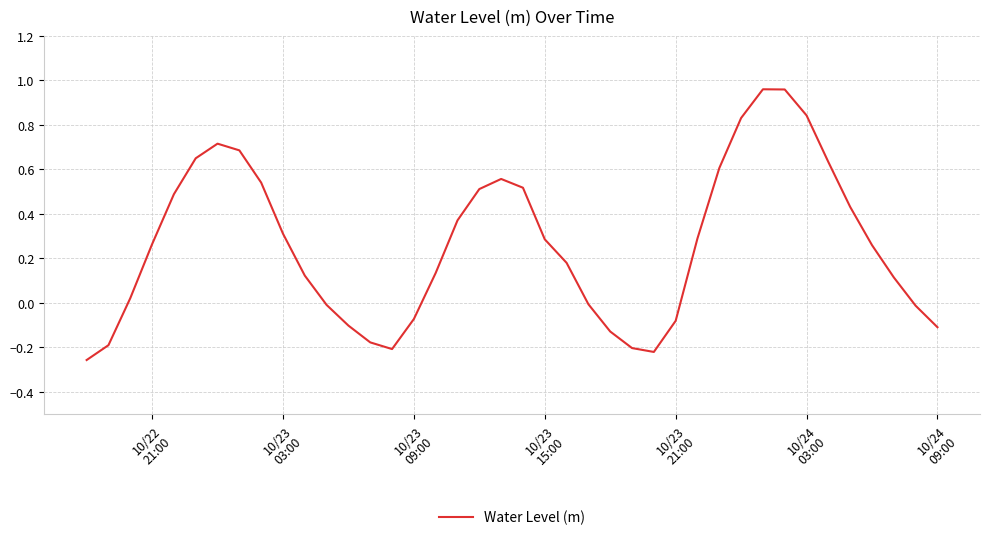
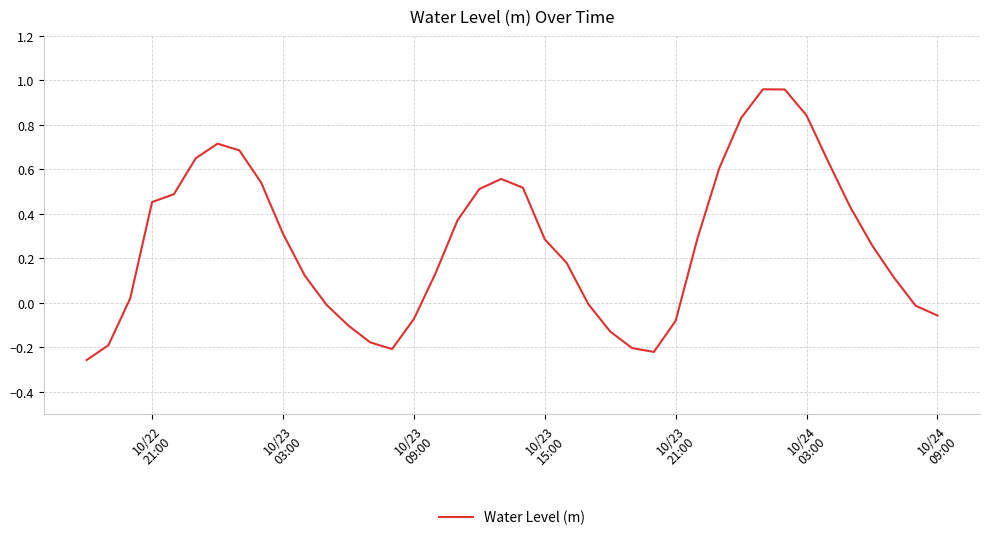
10/22 21:00: 0.26 -> 0.45
10/24 09:00: -0.11 -> -0.06
